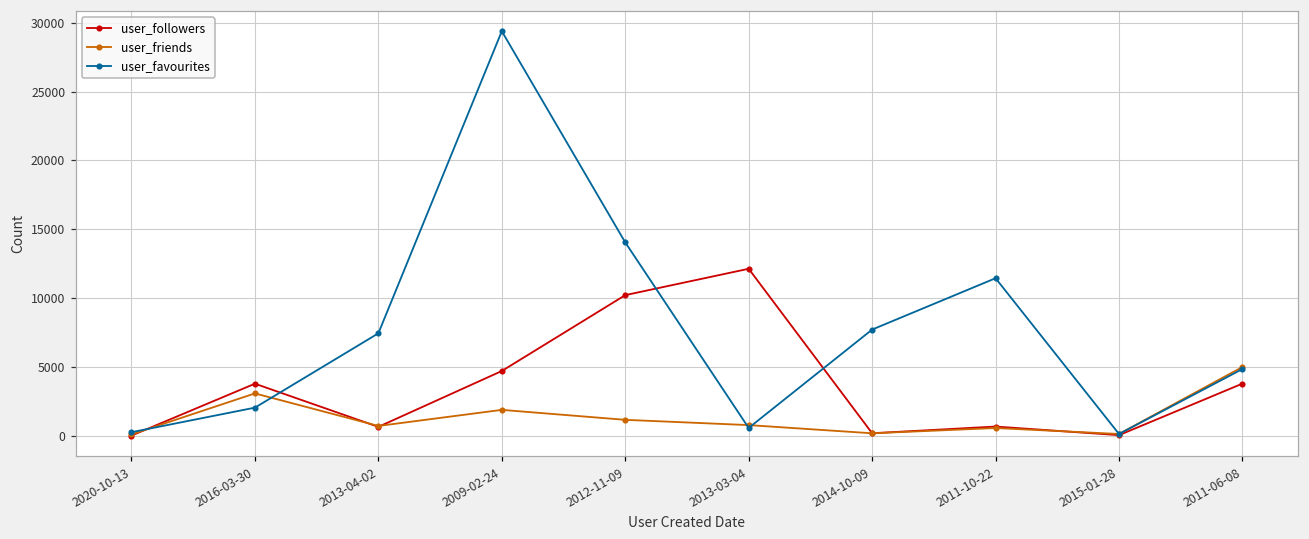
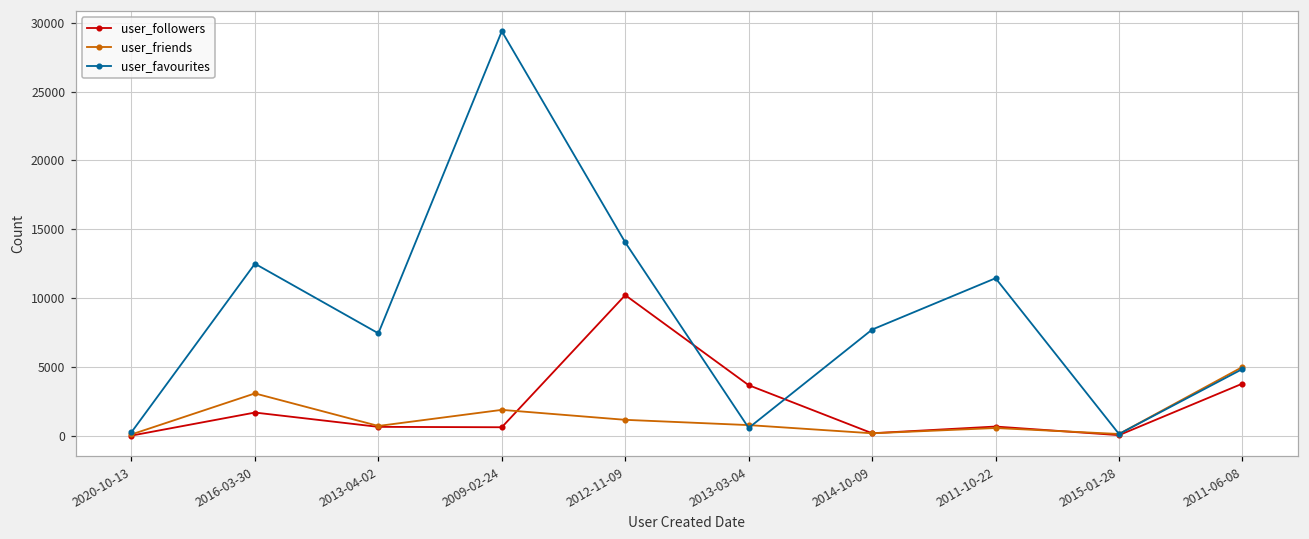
user_followers, 2016-03-30: 3800 -> 1700
user_favourites, 2016-03-30: 2000 -> 12500
user_followers, 2009-02-24: 4700 -> 600
user_followers, 2013-03-04: 12100 -> 3700
